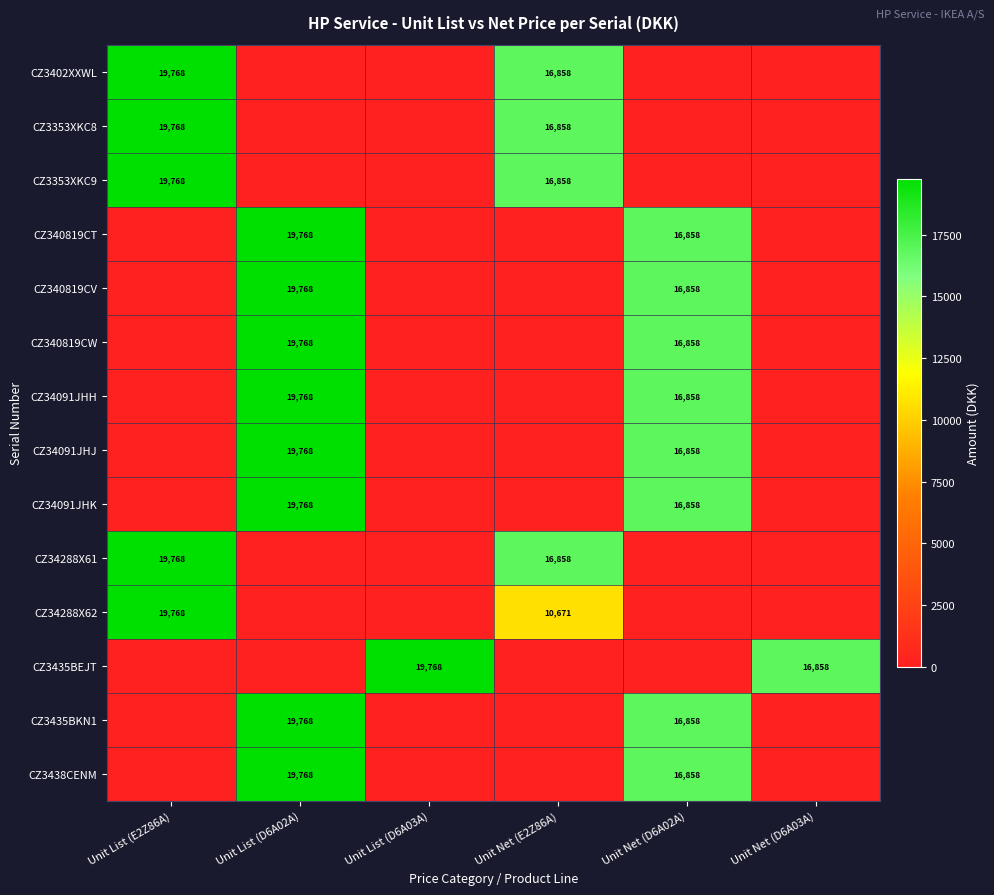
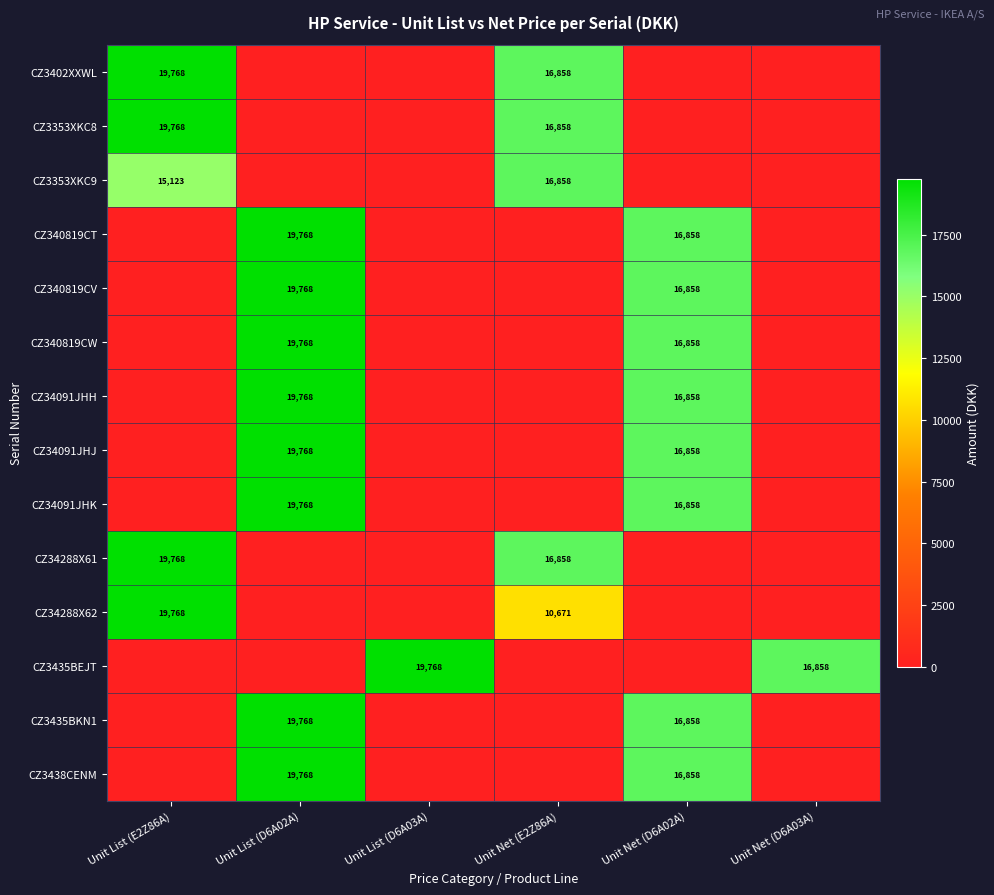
CZ3353XKC9, Unit List (E2Z86A): 19,768 -> 15,123
